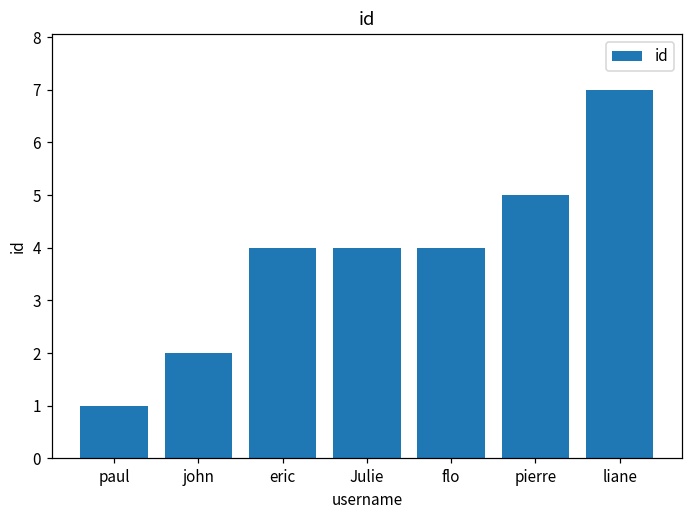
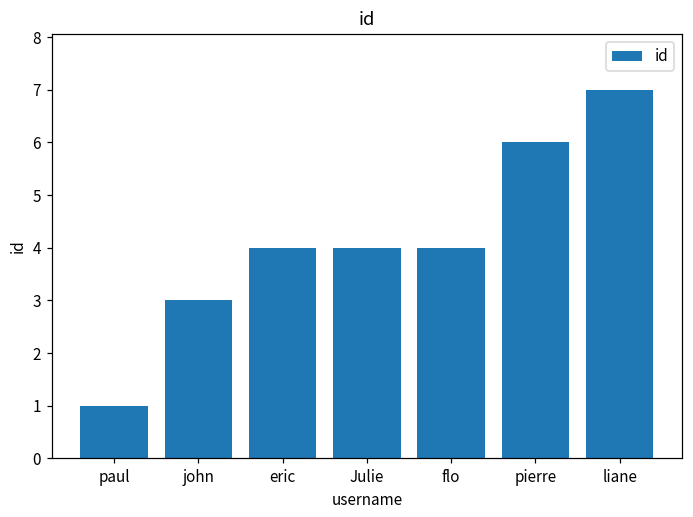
john: 2 -> 3
pierre: 5 -> 6
